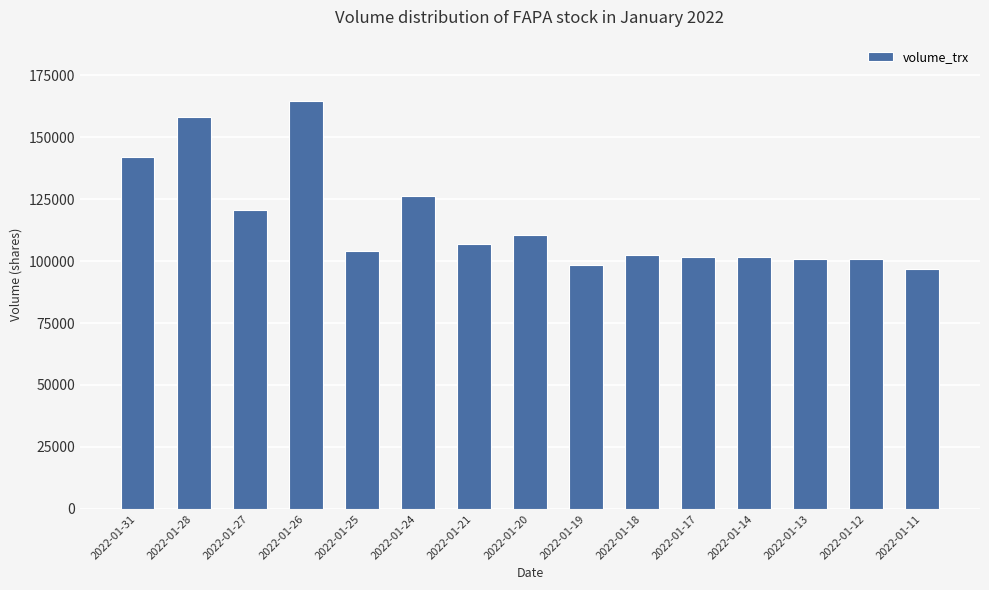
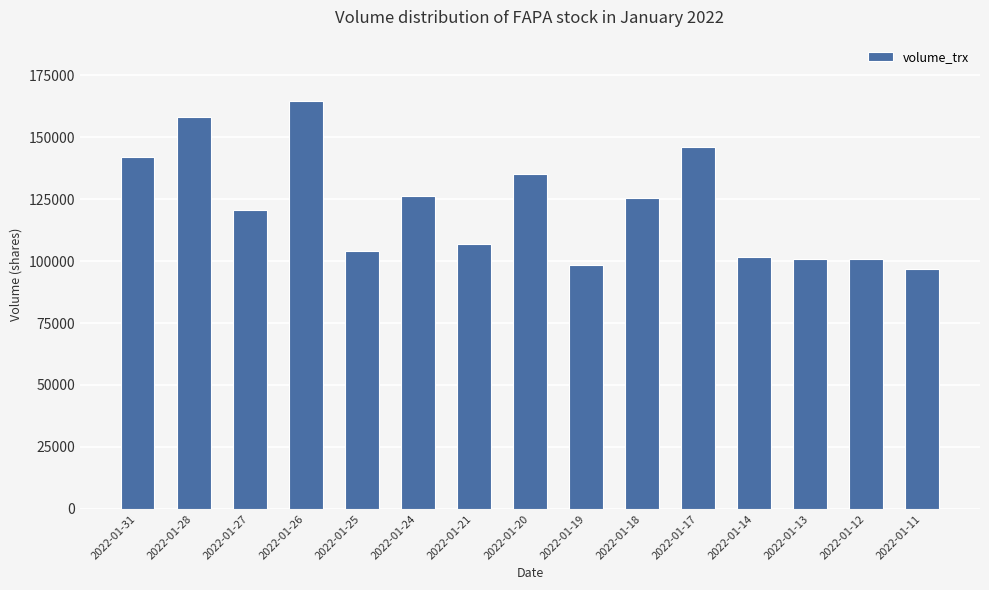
2022-01-20: 111000 -> 135000
2022-01-18: 103000 -> 125000
2022-01-17: 102000 -> 146000
